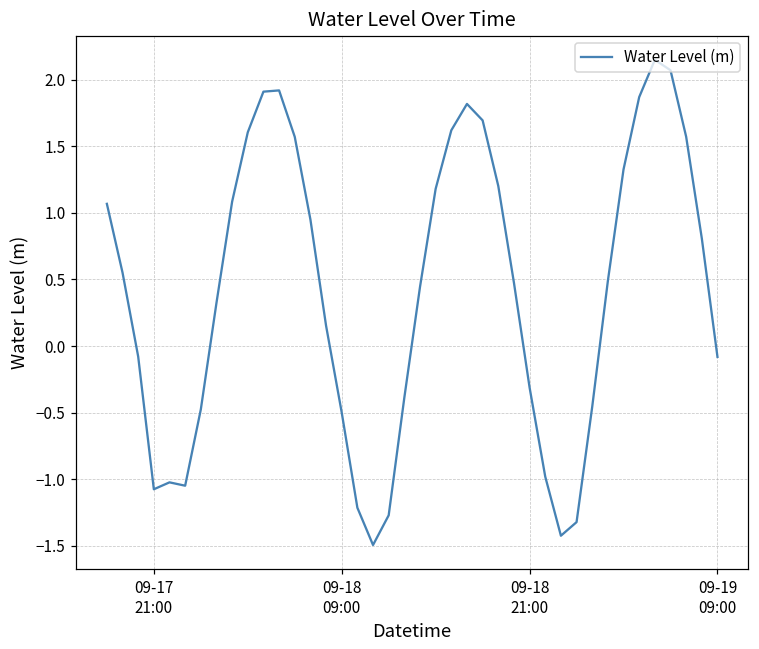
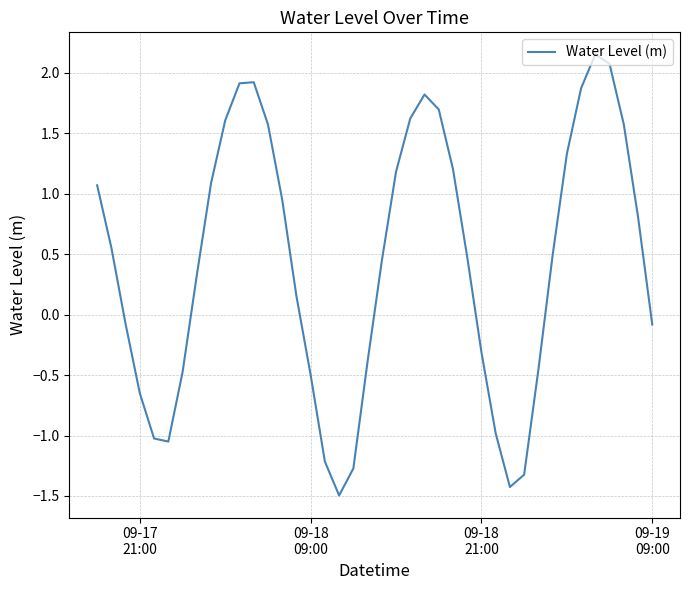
09-17 21:00: -1.08 -> -0.65
